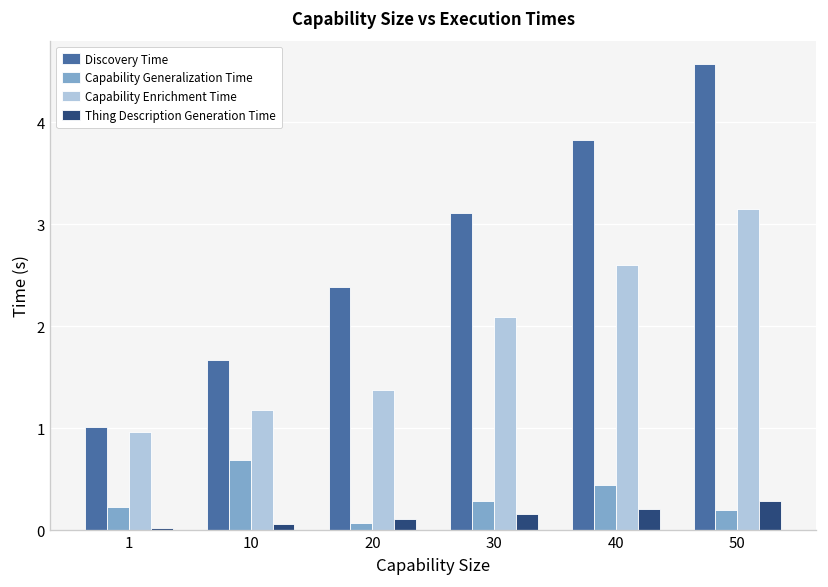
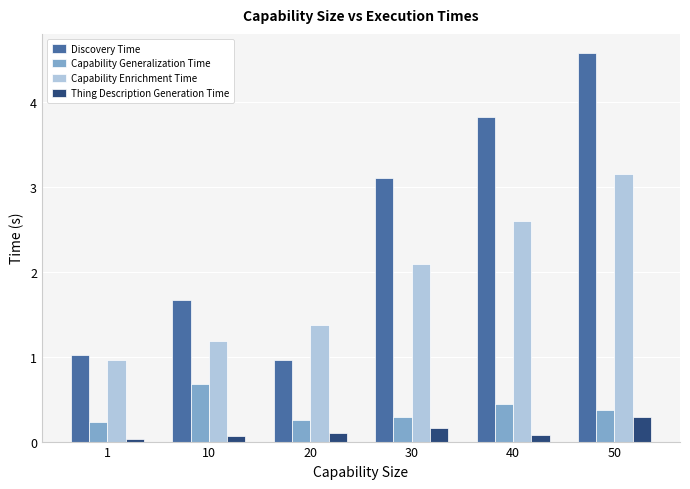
Discovery Time, 20: 2.4 -> 1.0
Capability Generalization Time, 20: 0.1 -> 0.3
Thing Description Generation Time, 40: 0.2 -> 0.1
Capability Generalization Time, 50: 0.2 -> 0.4
